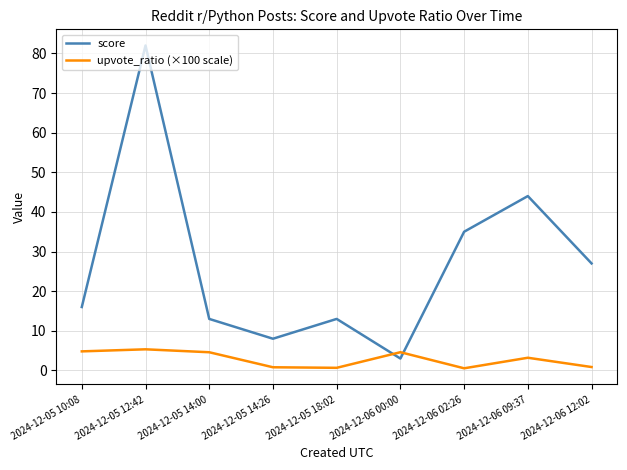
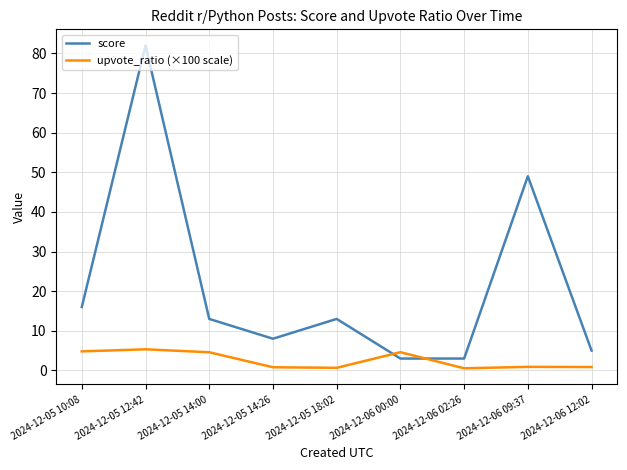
score, 2024-12-06 02:26: 35 -> 3
score, 2024-12-06 09:37: 44 -> 49
upvote_ratio (×100 scale), 2024-12-06 09:37: 3 -> 1
score, 2024-12-06 12:02: 27 -> 5
